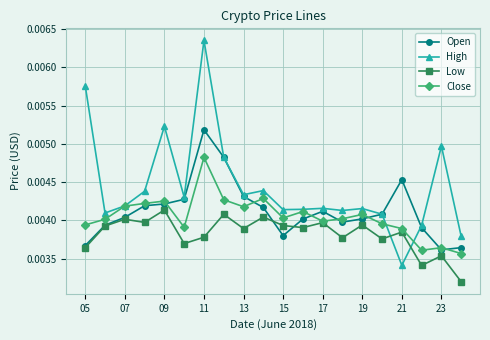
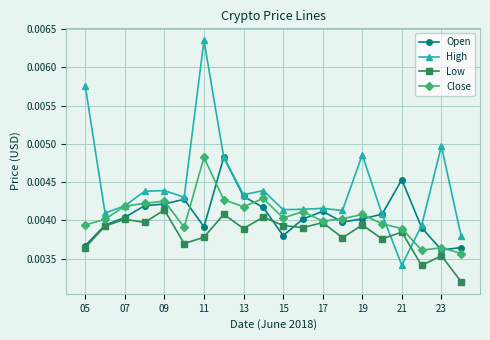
High, 09: 0.0052 -> 0.0044
Open, 11: 0.0052 -> 0.0039
High, 19: 0.0042 -> 0.0049
